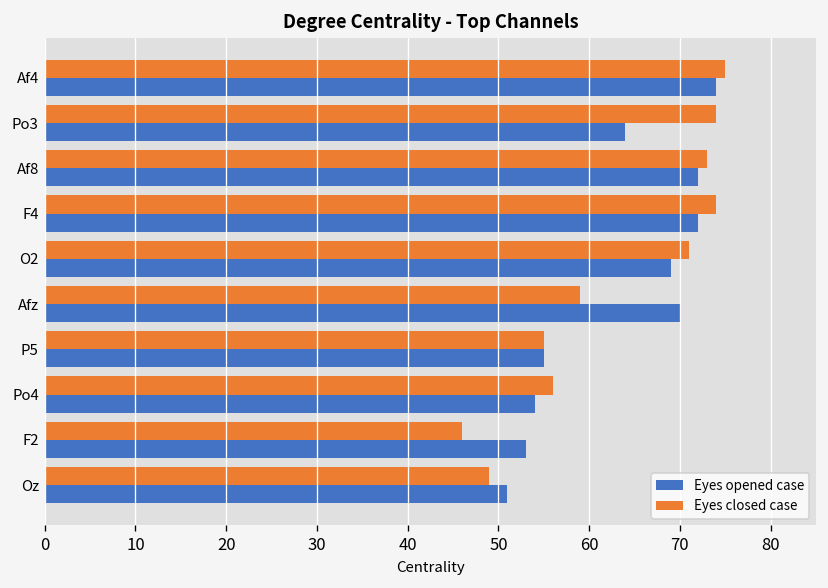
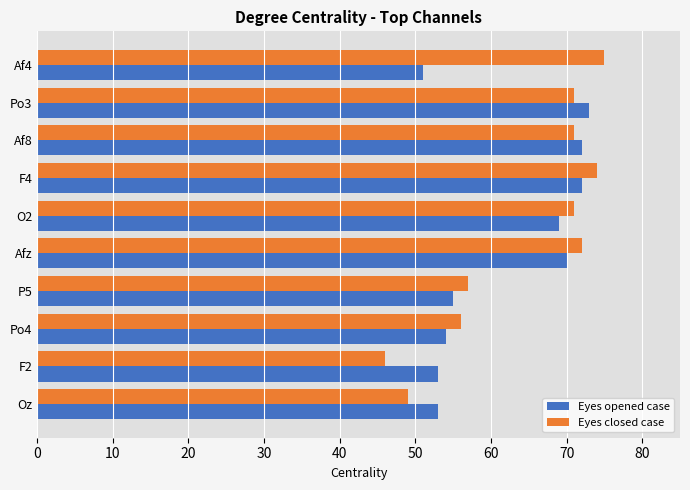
Eyes opened case, Af4: 74 -> 51
Eyes closed case, Po3: 74 -> 71
Eyes opened case, Po3: 64 -> 73
Eyes closed case, Af8: 73 -> 71
Eyes closed case, Afz: 59 -> 72
Eyes closed case, P5: 55 -> 57
Eyes opened case, Oz: 51 -> 53
